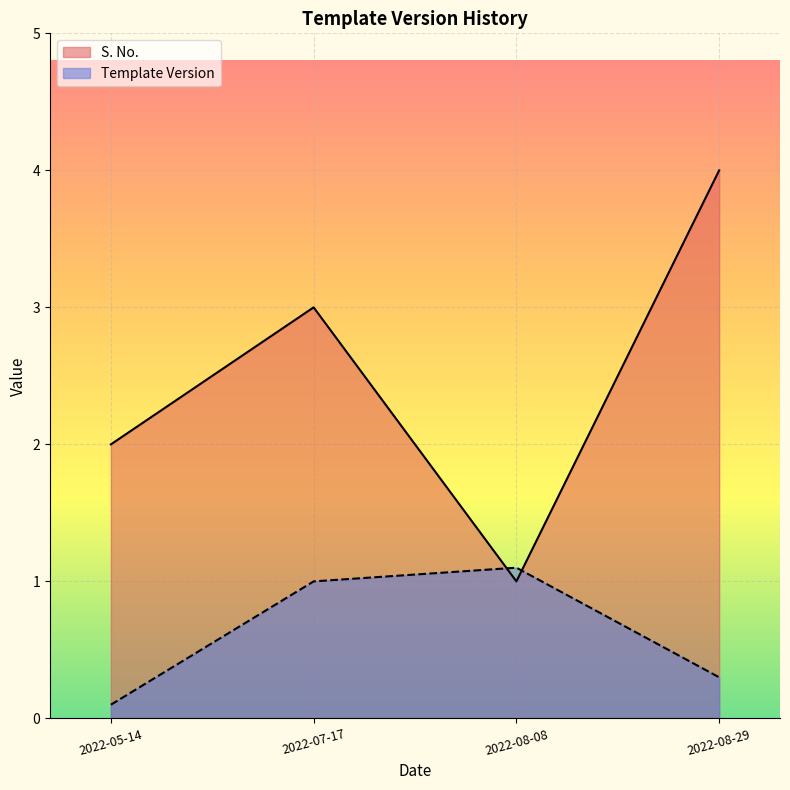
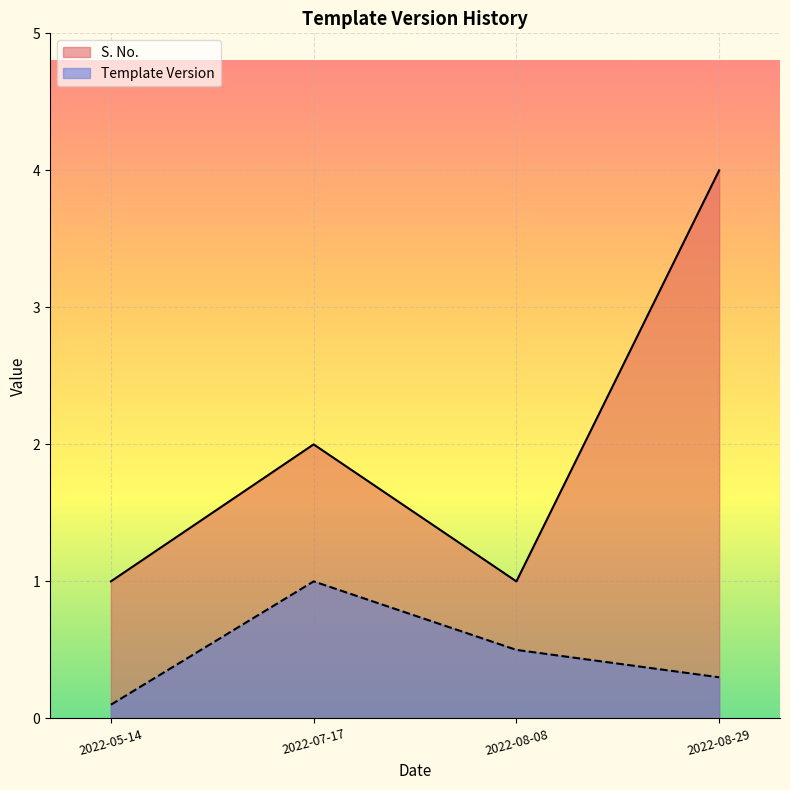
S. No., 2022-05-14: 2 -> 1
S. No., 2022-07-17: 3 -> 2
Template Version, 2022-08-08: 1.1 -> 0.5
